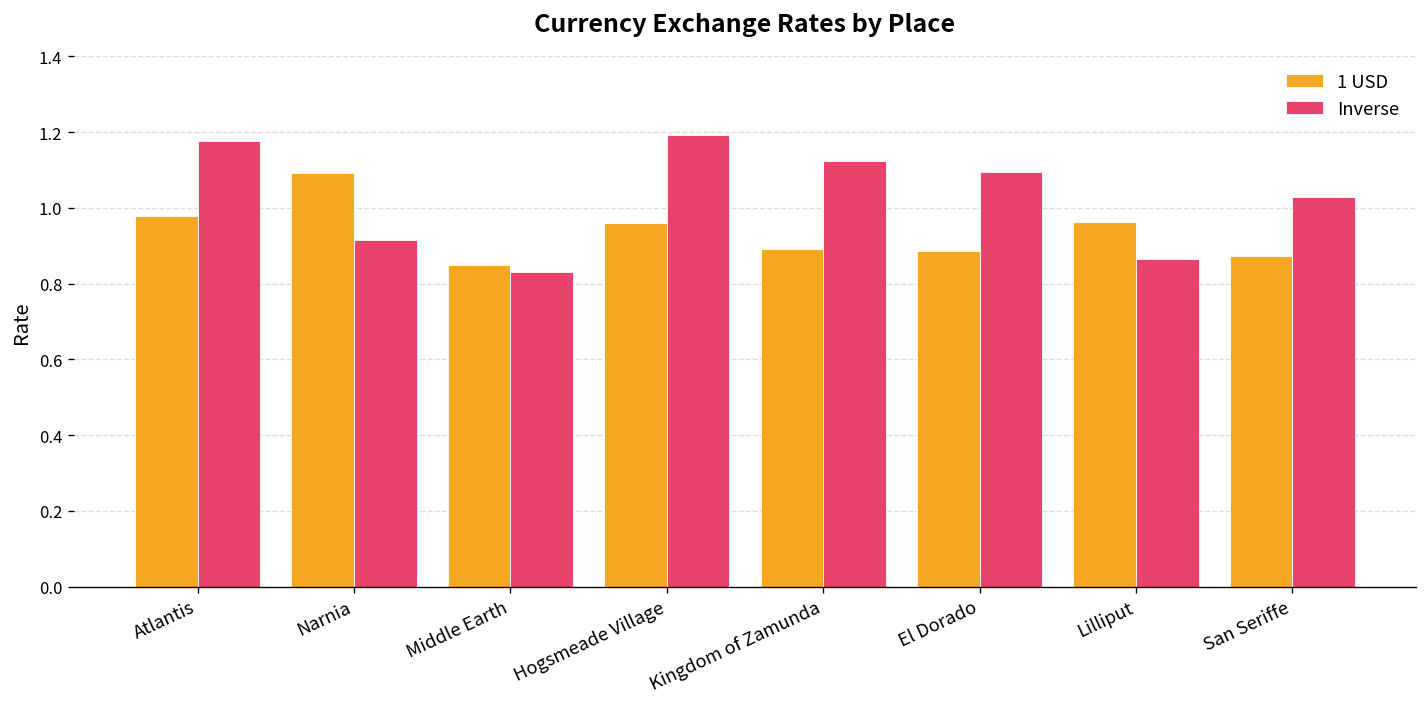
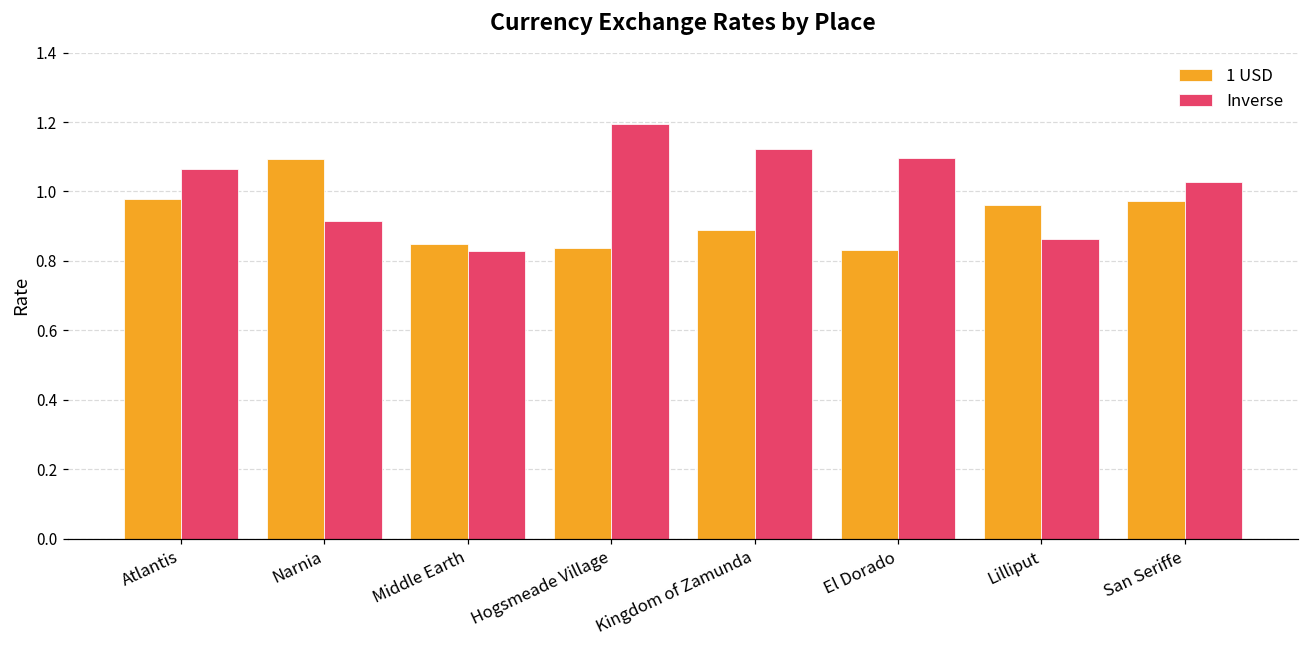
Inverse, Atlantis: 1.18 -> 1.06
1 USD, Hogsmeade Village: 0.96 -> 0.84
1 USD, El Dorado: 0.89 -> 0.83
1 USD, San Seriffe: 0.87 -> 0.97
